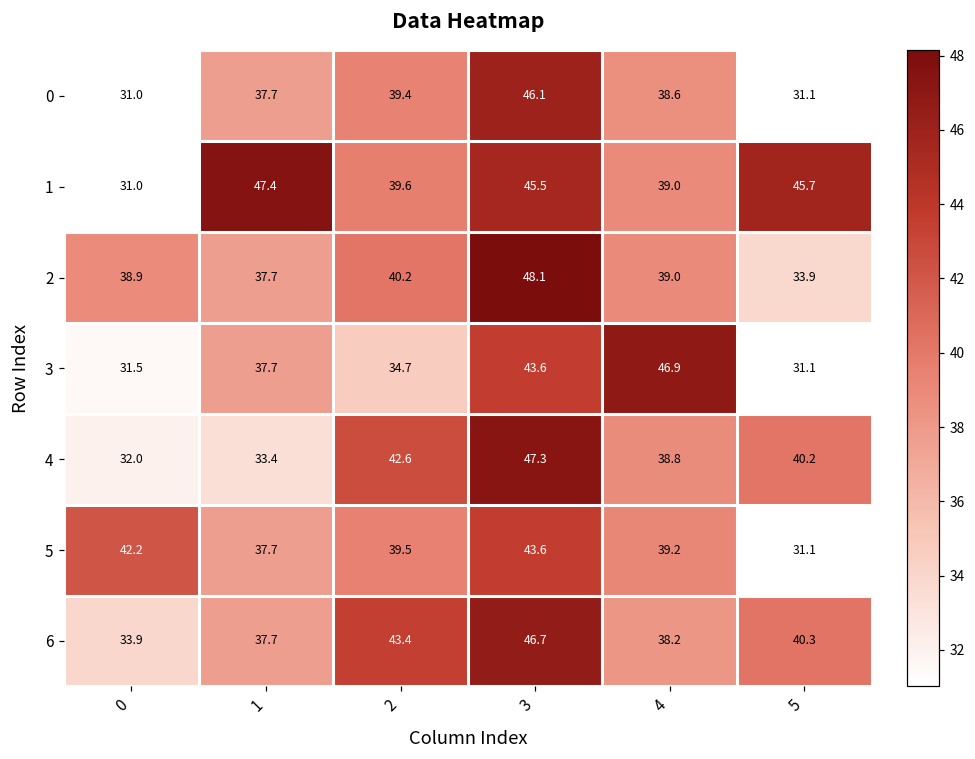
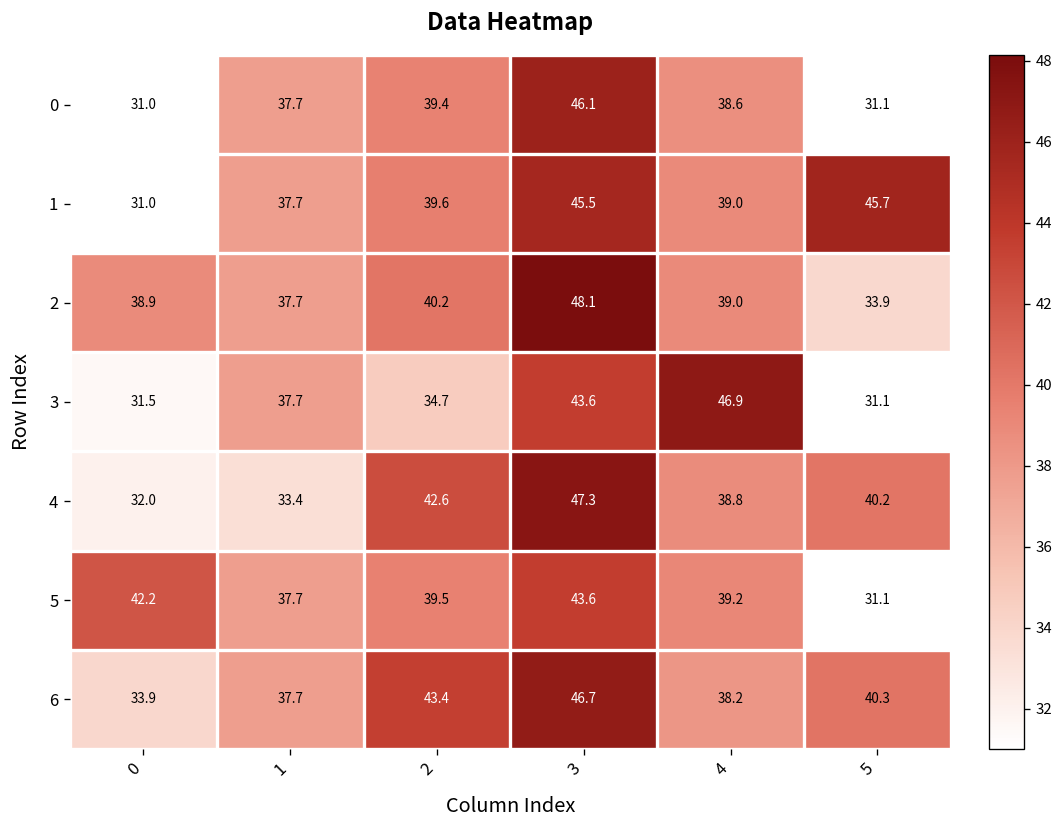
1, 1: 47.4 -> 37.7
